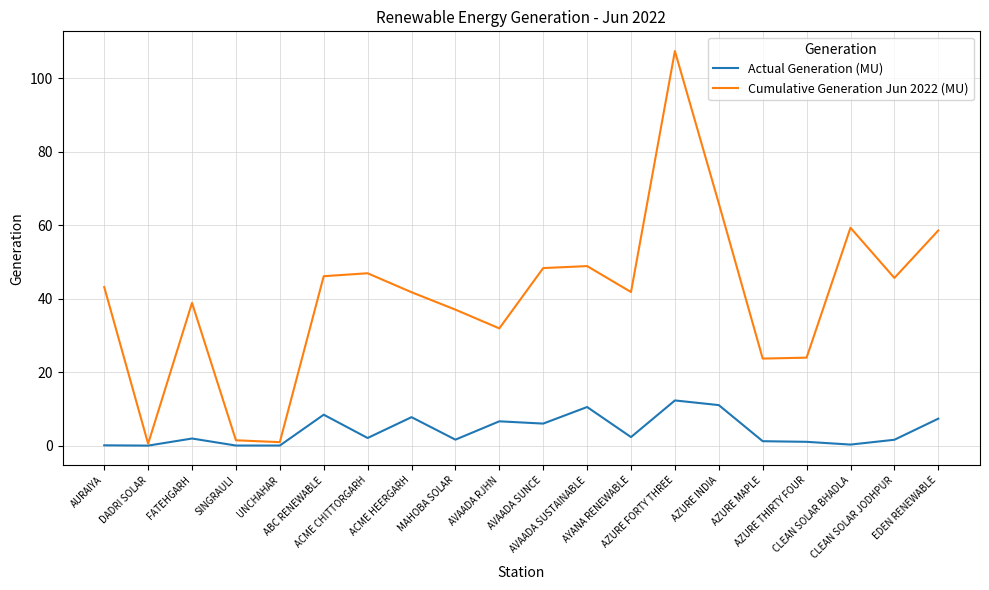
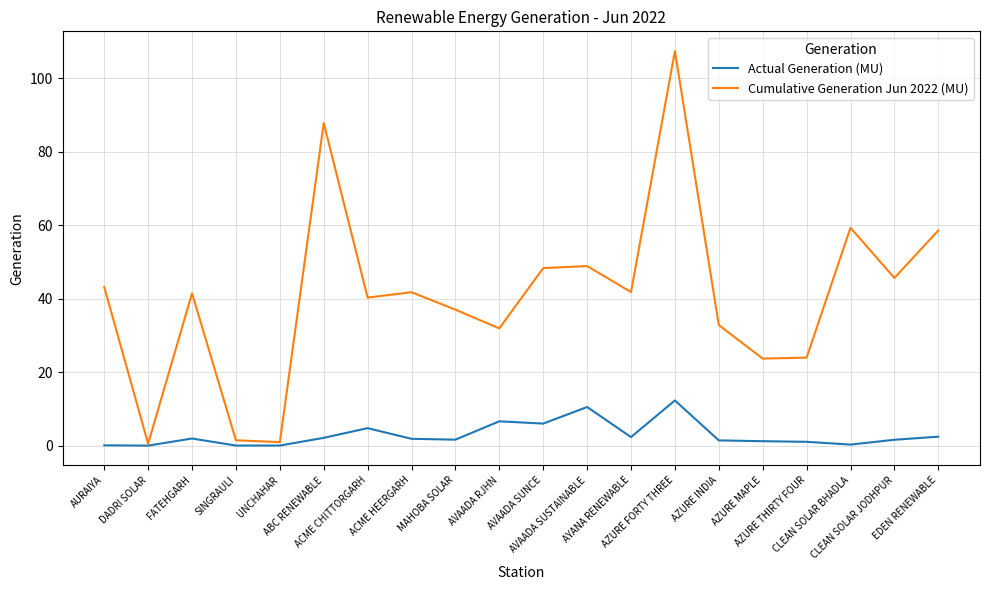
Cumulative Generation Jun 2022 (MU), FATEHGARH: 39 -> 41
Actual Generation (MU), ABC RENEWABLE: 8 -> 2
Cumulative Generation Jun 2022 (MU), ABC RENEWABLE: 46 -> 88
Actual Generation (MU), ACME CHITTORGARH: 2 -> 5
Cumulative Generation Jun 2022 (MU), ACME CHITTORGARH: 47 -> 40
Actual Generation (MU), ACME HEERGARH: 8 -> 2
Actual Generation (MU), AZURE INDIA: 11 -> 1
Cumulative Generation Jun 2022 (MU), AZURE INDIA: 66 -> 33
Actual Generation (MU), EDEN RENEWABLE: 7 -> 2
